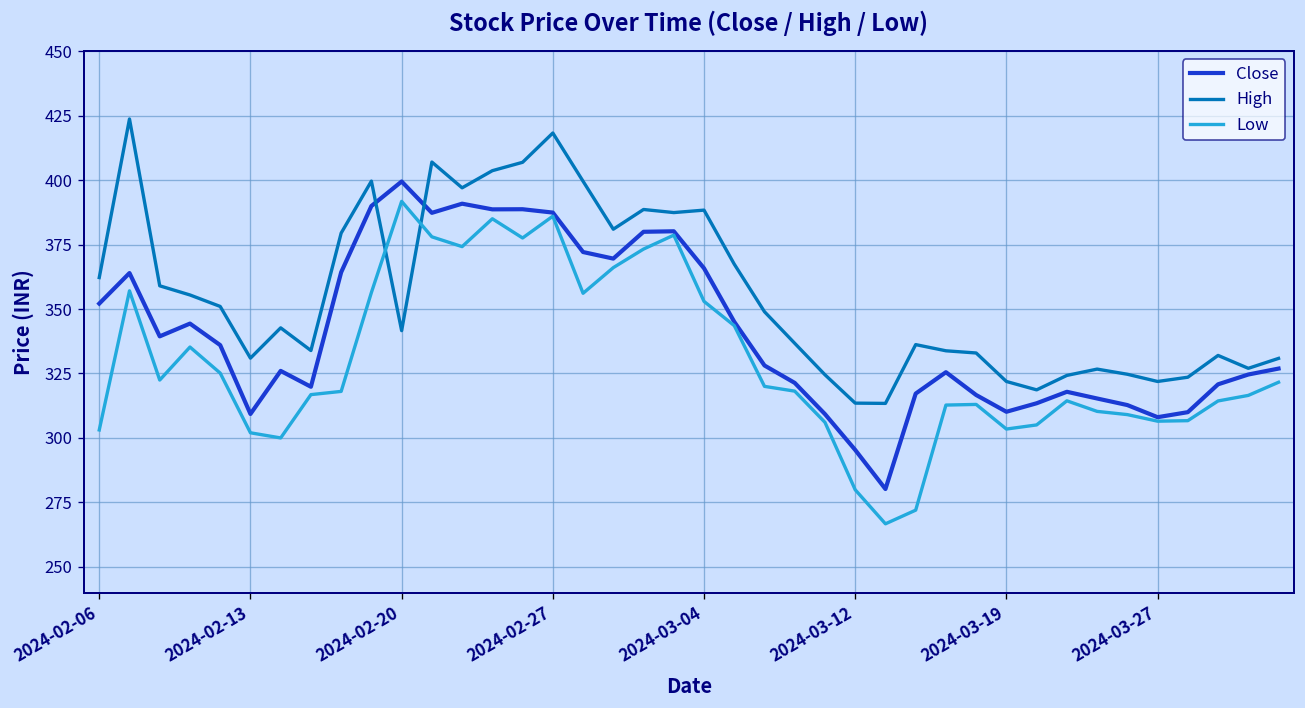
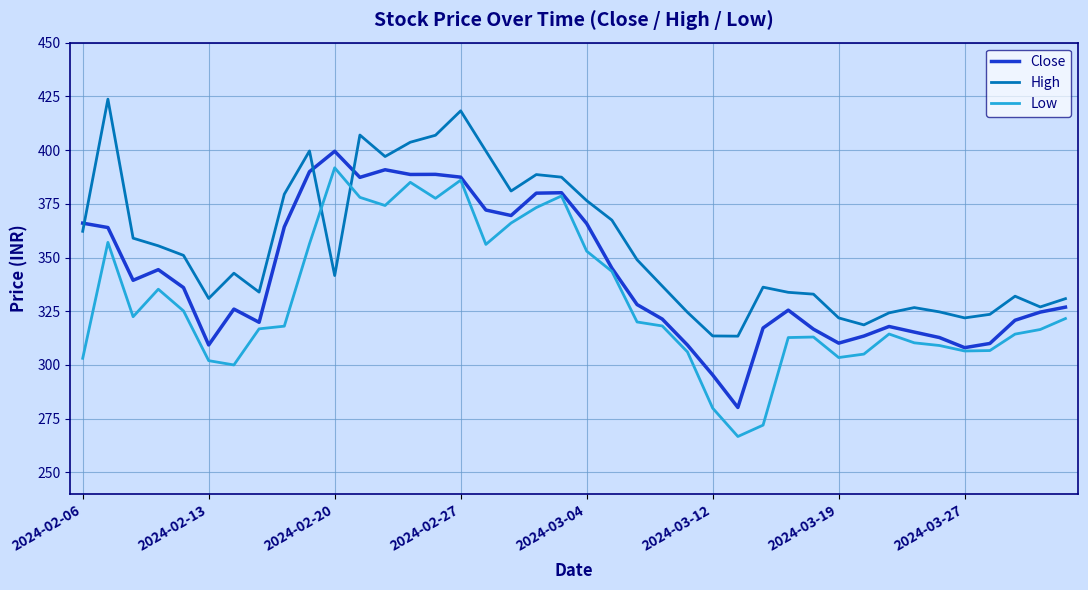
Close, 2024-02-06: 352 -> 366
High, 2024-03-04: 388 -> 376
